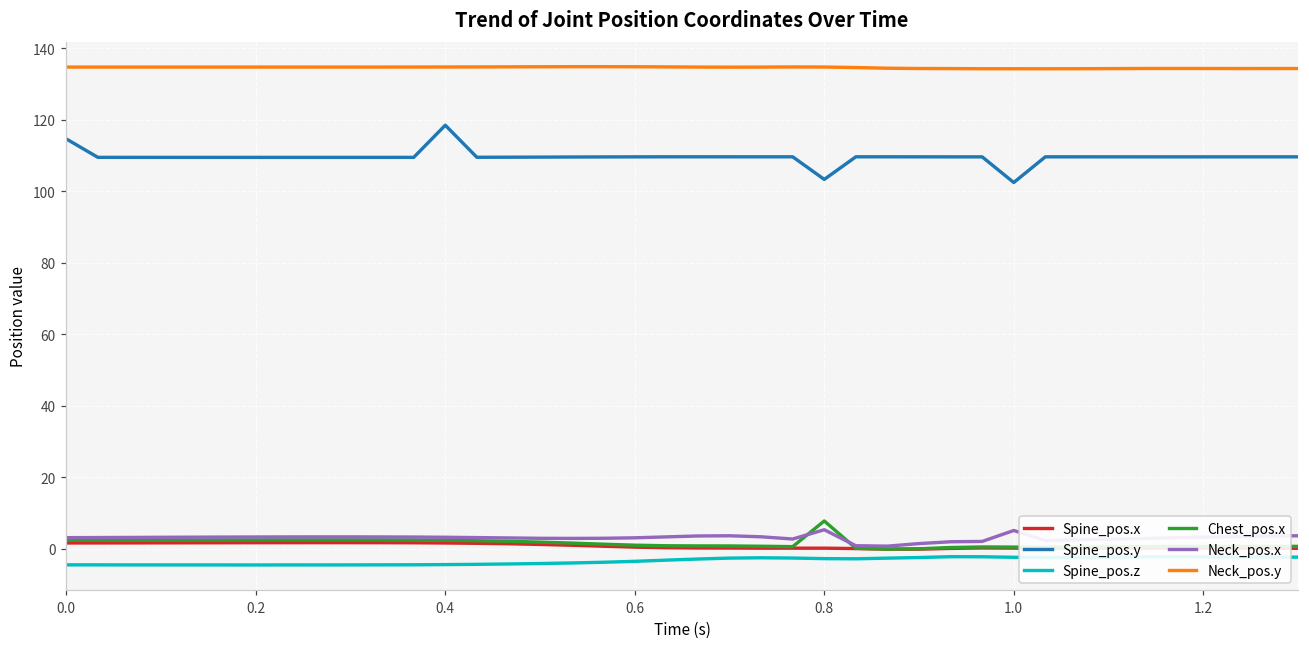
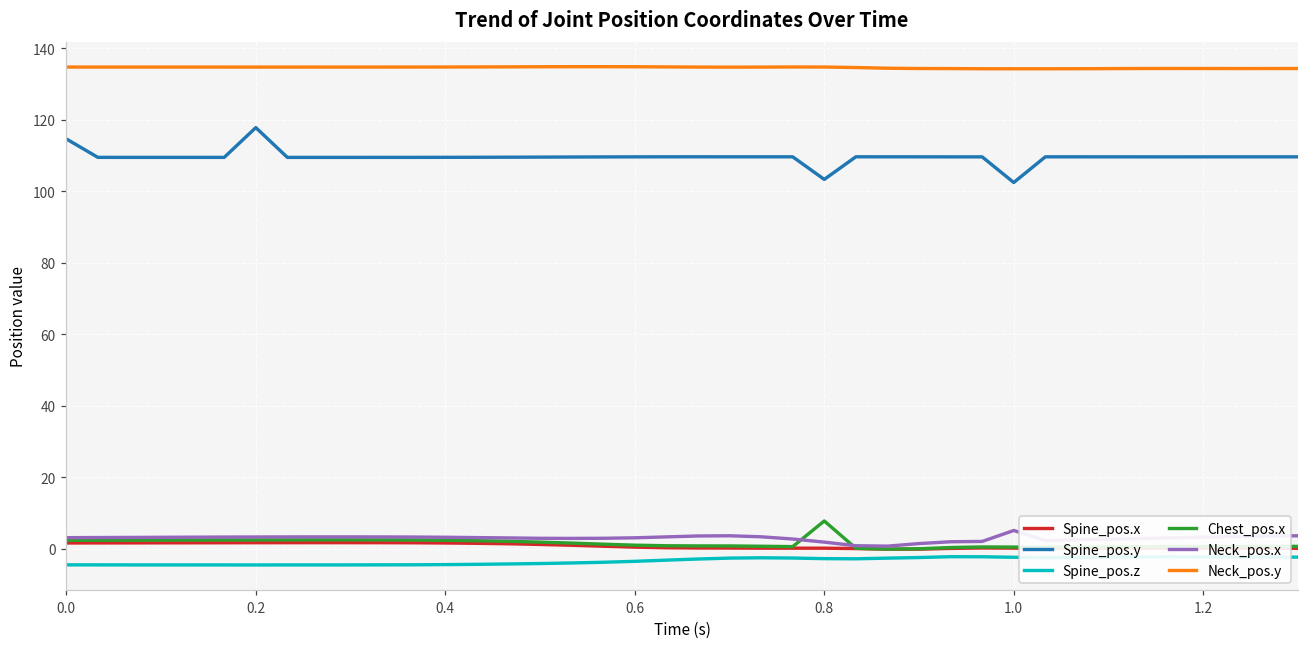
Spine_pos.y, 0.2: 109 -> 118
Spine_pos.y, 0.4: 118 -> 110
Neck_pos.x, 0.8: 5 -> 2
